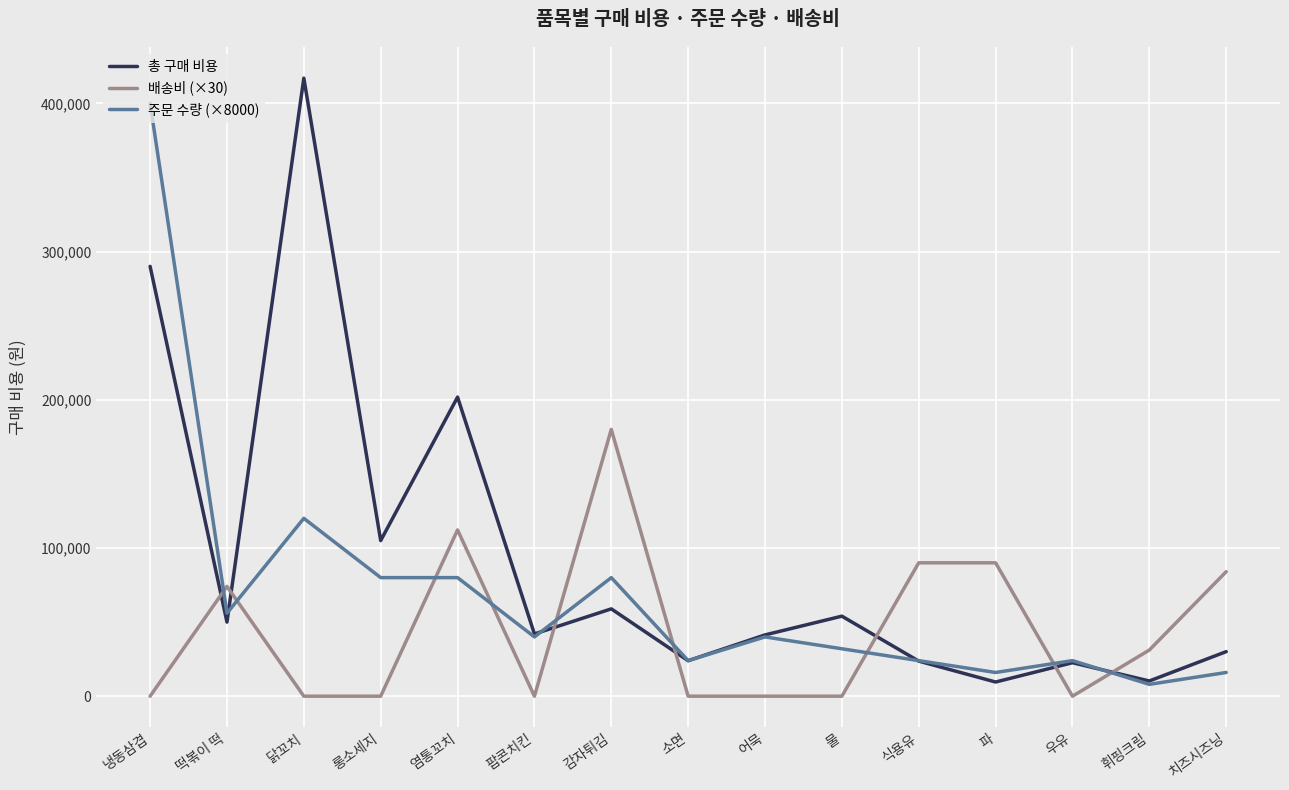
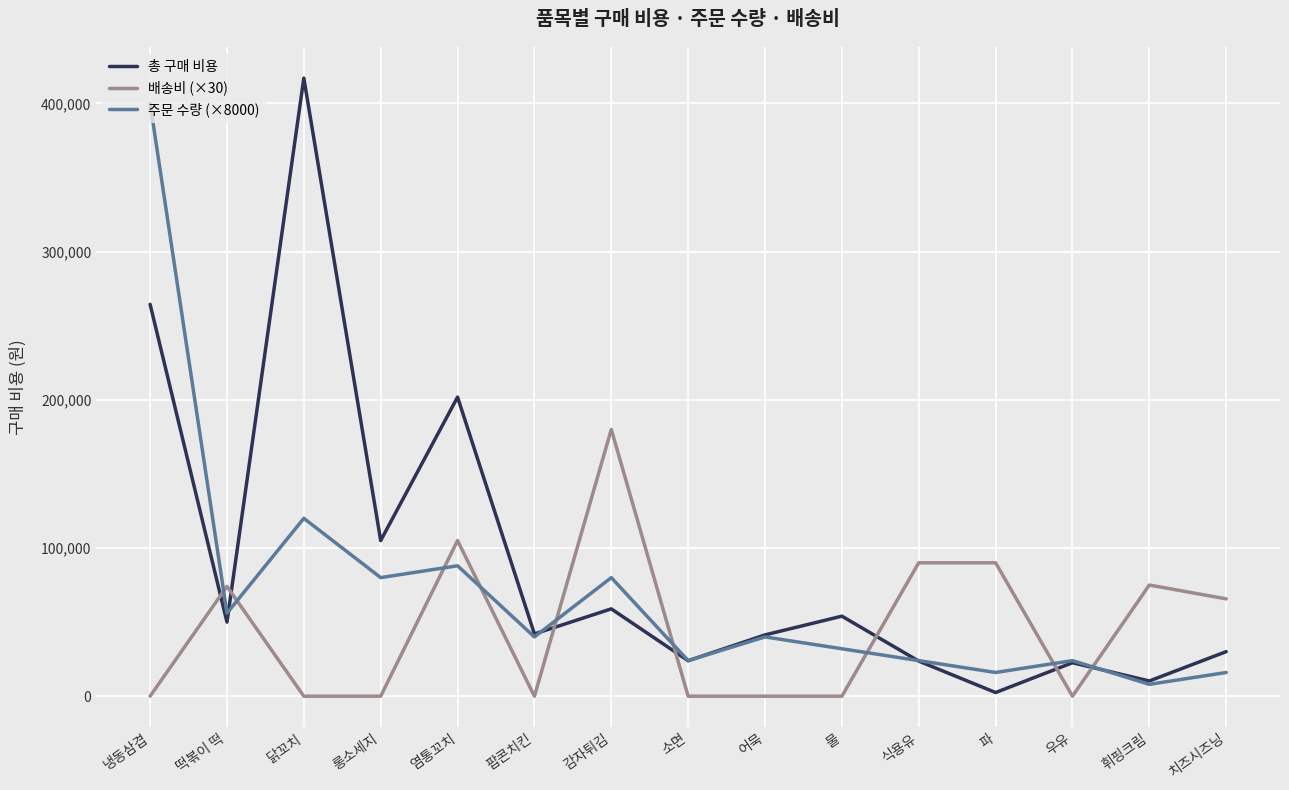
총 구매 비용, 냉동삼겹: 290,000 -> 264,000
배송비 (×30), 염통꼬치: 112,000 -> 105,000
주문 수량 (×8000), 염통꼬치: 80,000 -> 88,000
총 구매 비용, 파: 10,000 -> 2,000
배송비 (×30), 휘핑크림: 31,000 -> 75,000
배송비 (×30), 치즈시즈닝: 84,000 -> 66,000
